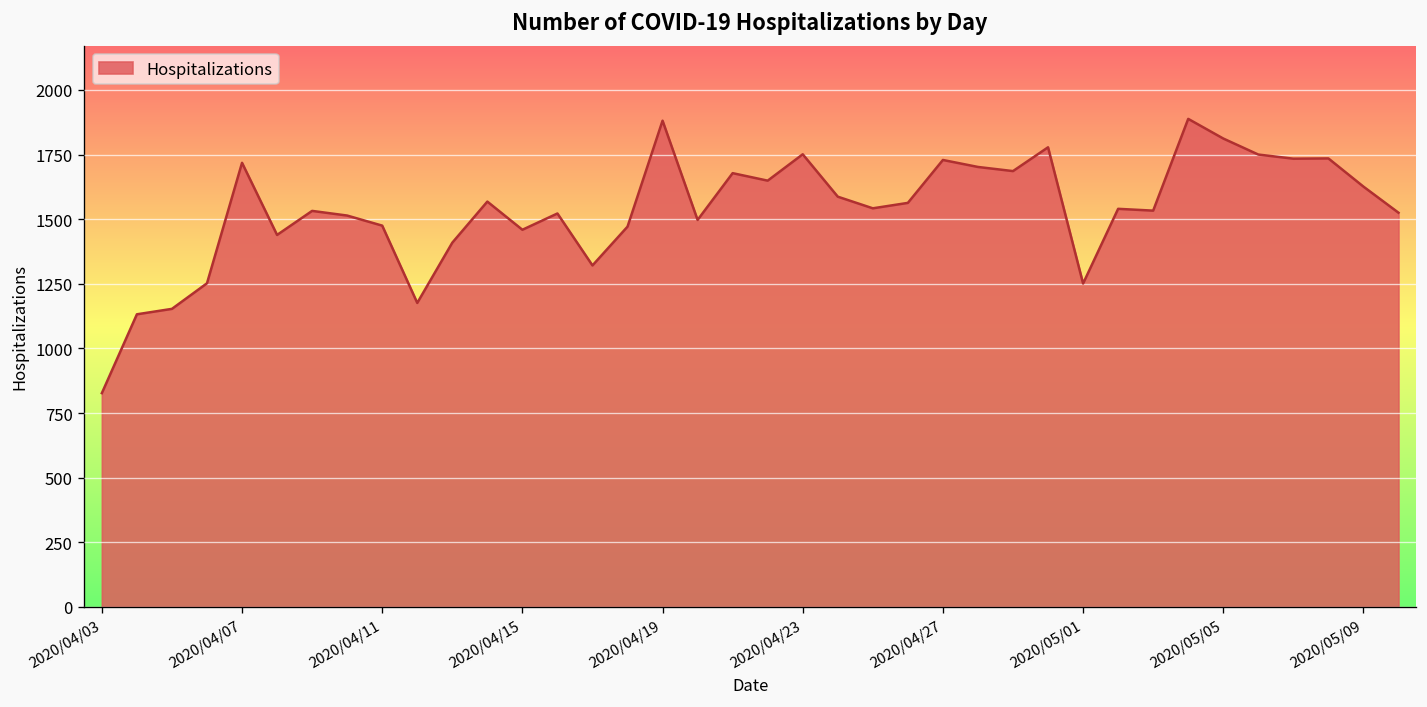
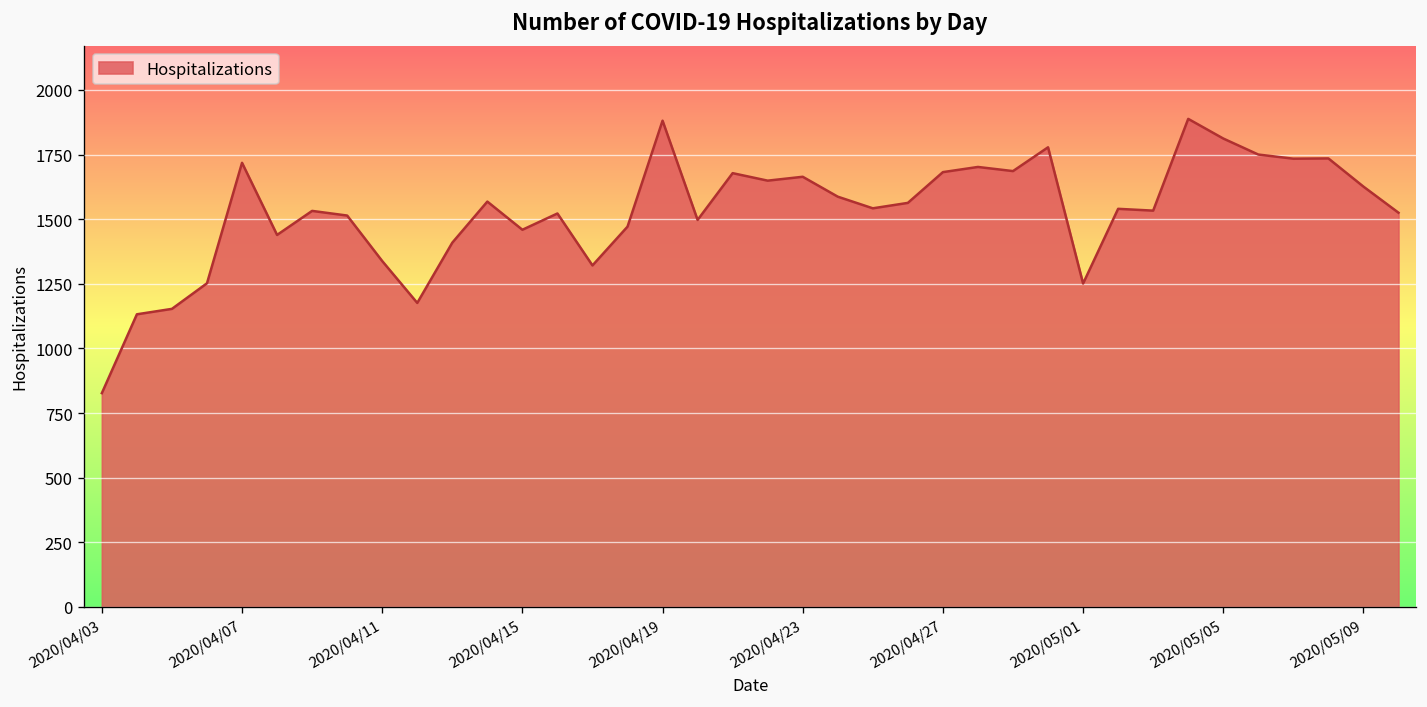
2020/04/11: 1480 -> 1340
2020/04/23: 1750 -> 1660
2020/04/27: 1730 -> 1680
